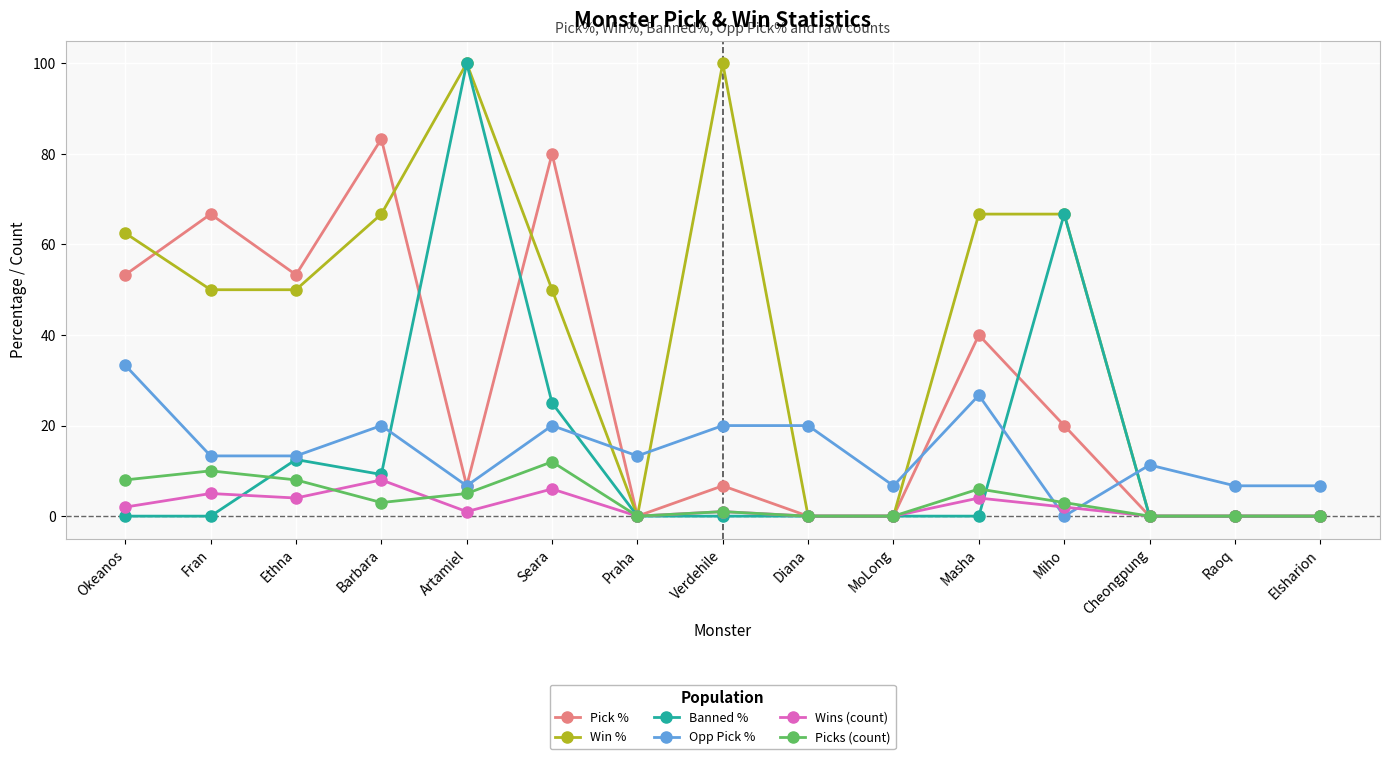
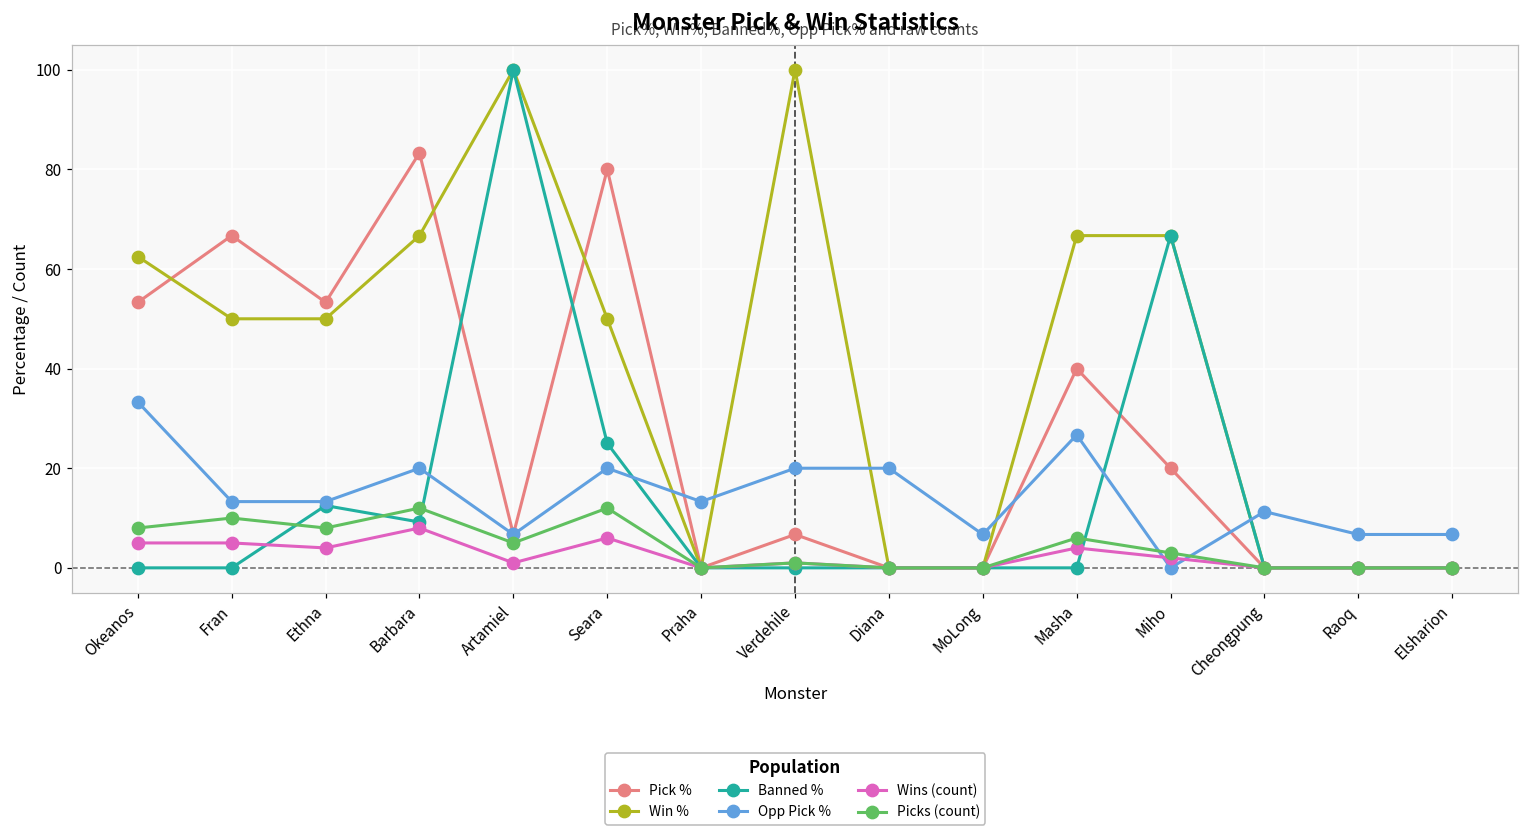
Wins (count), Okeanos: 2 -> 5
Picks (count), Barbara: 3 -> 12
